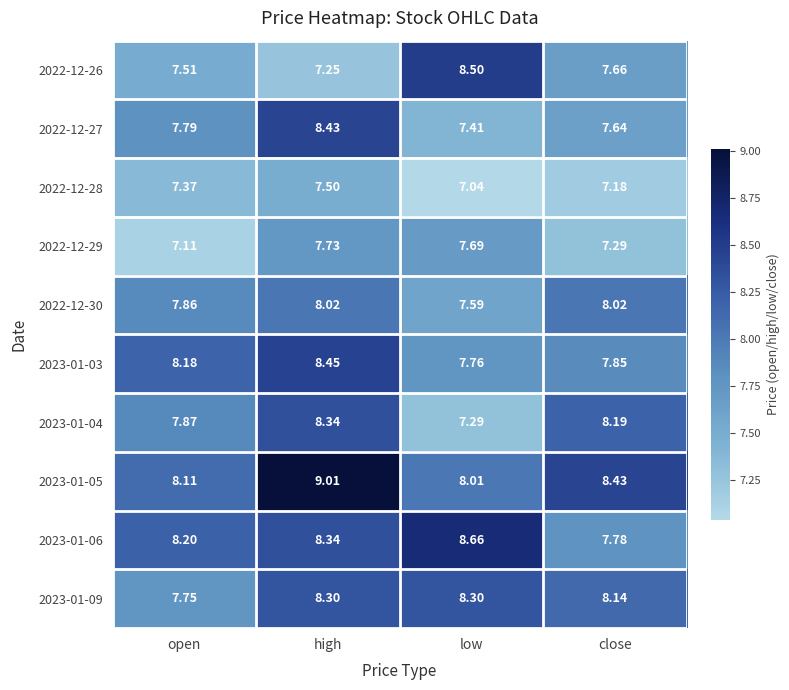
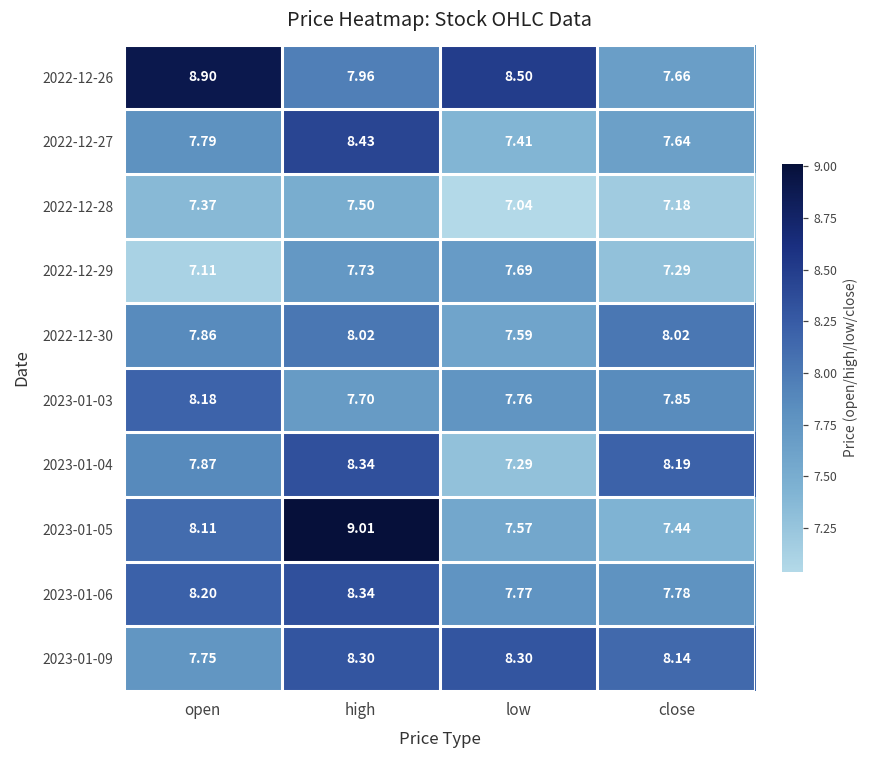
2022-12-26, open: 7.51 -> 8.90
2022-12-26, high: 7.25 -> 7.96
2023-01-03, high: 8.45 -> 7.70
2023-01-05, low: 8.01 -> 7.57
2023-01-05, close: 8.43 -> 7.44
2023-01-06, low: 8.66 -> 7.77
